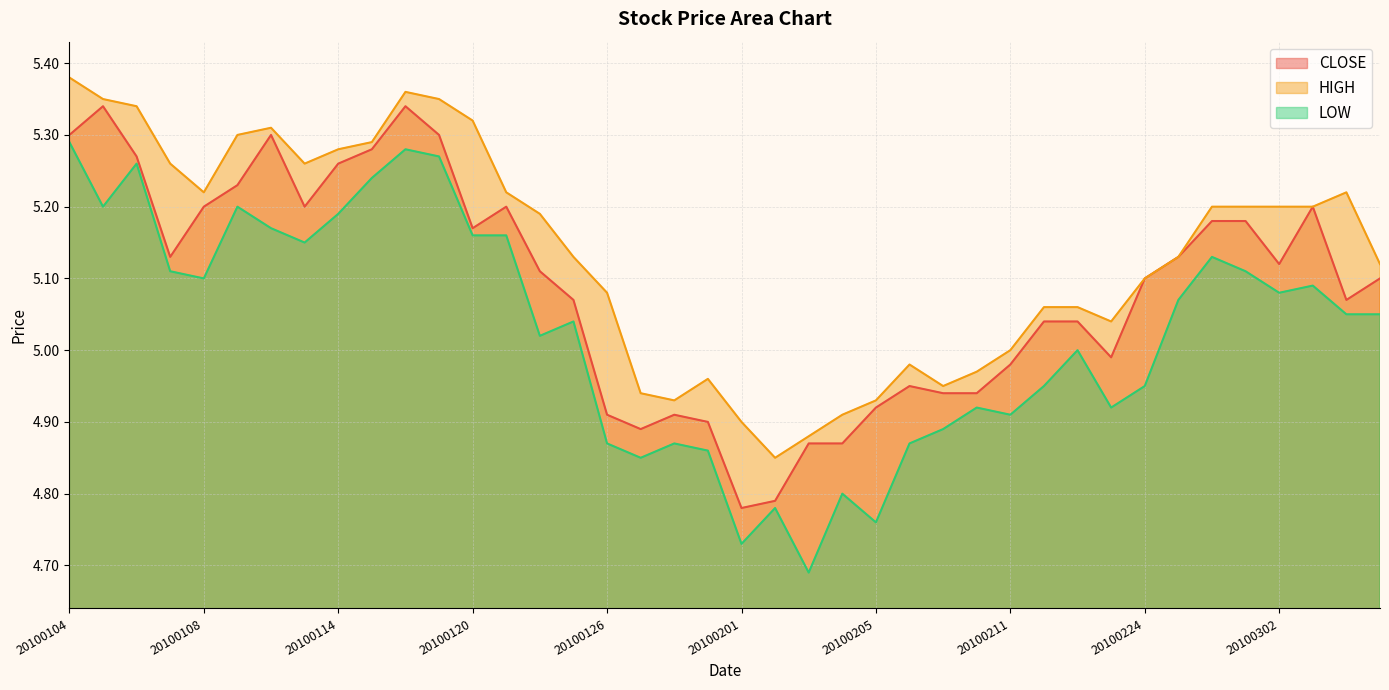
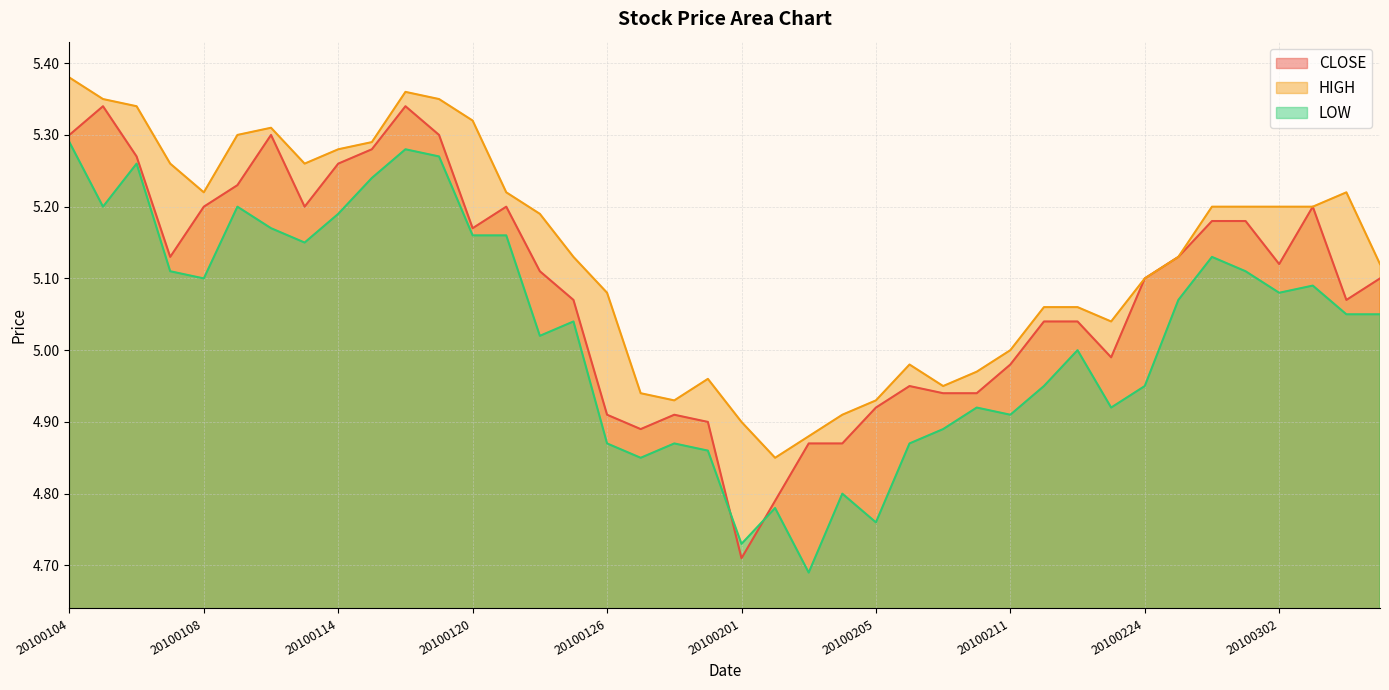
CLOSE, 20100201: 4.78 -> 4.71
